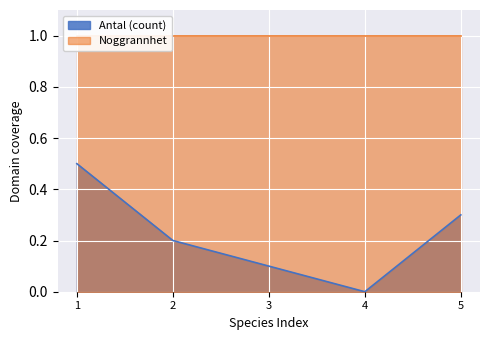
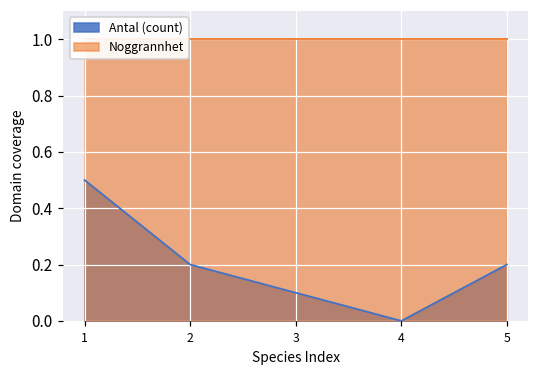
Antal (count), 5: 0.30 -> 0.20
